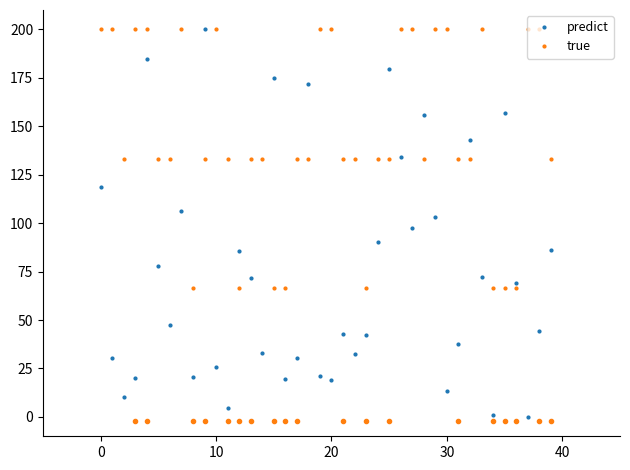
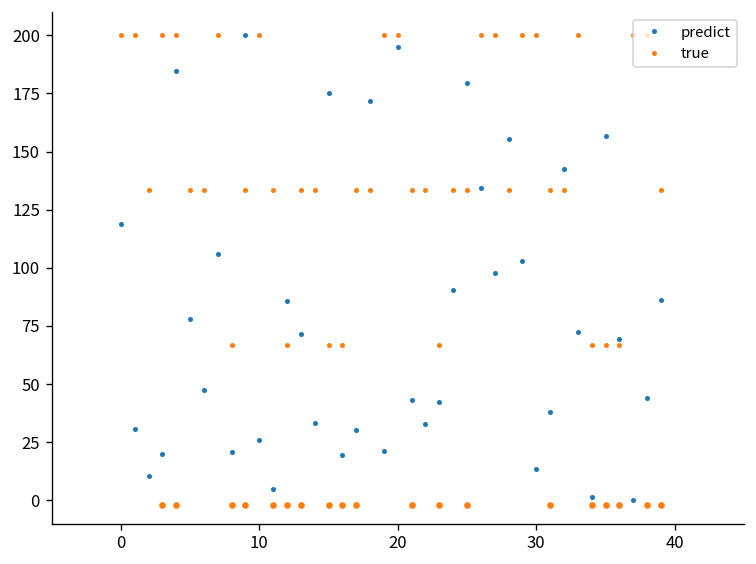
predict, 20: 19 -> 195
